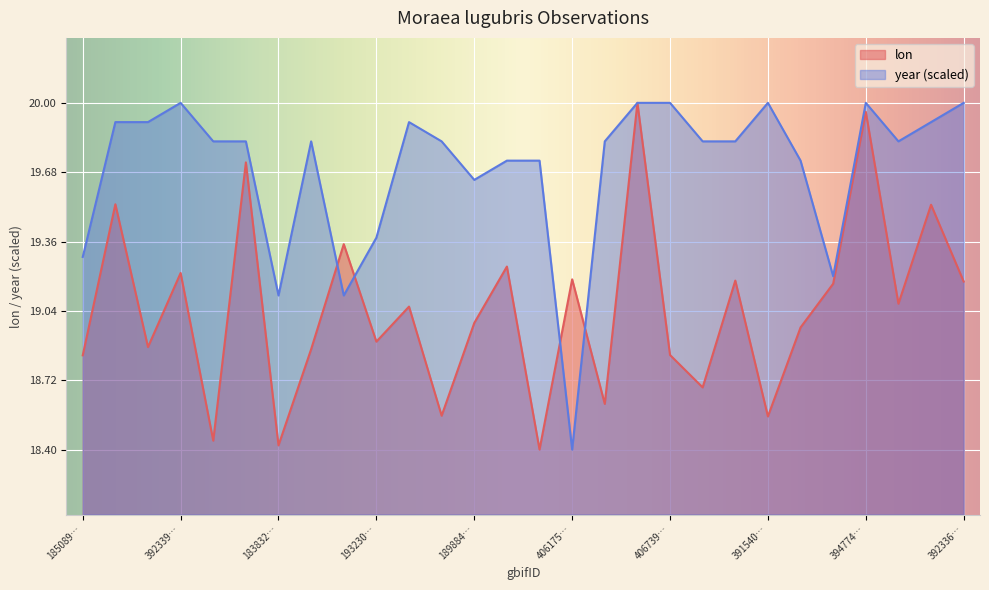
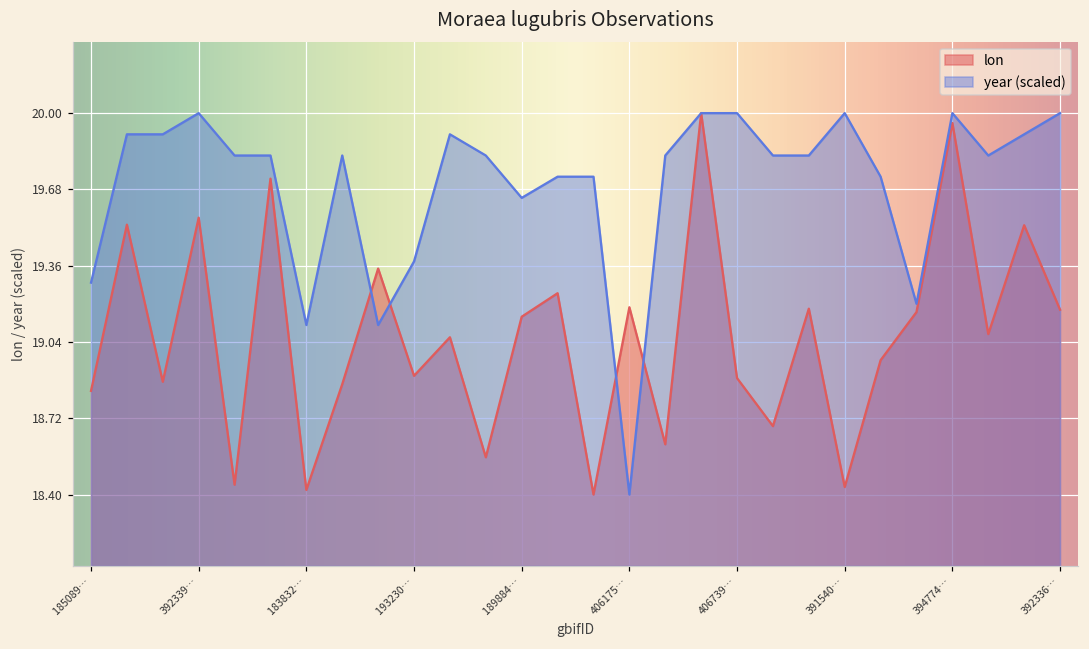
lon, 392339…: 19.21 -> 19.56
lon, 189884…: 18.98 -> 19.14
lon, 406739…: 18.83 -> 18.88
lon, 391540…: 18.55 -> 18.43
